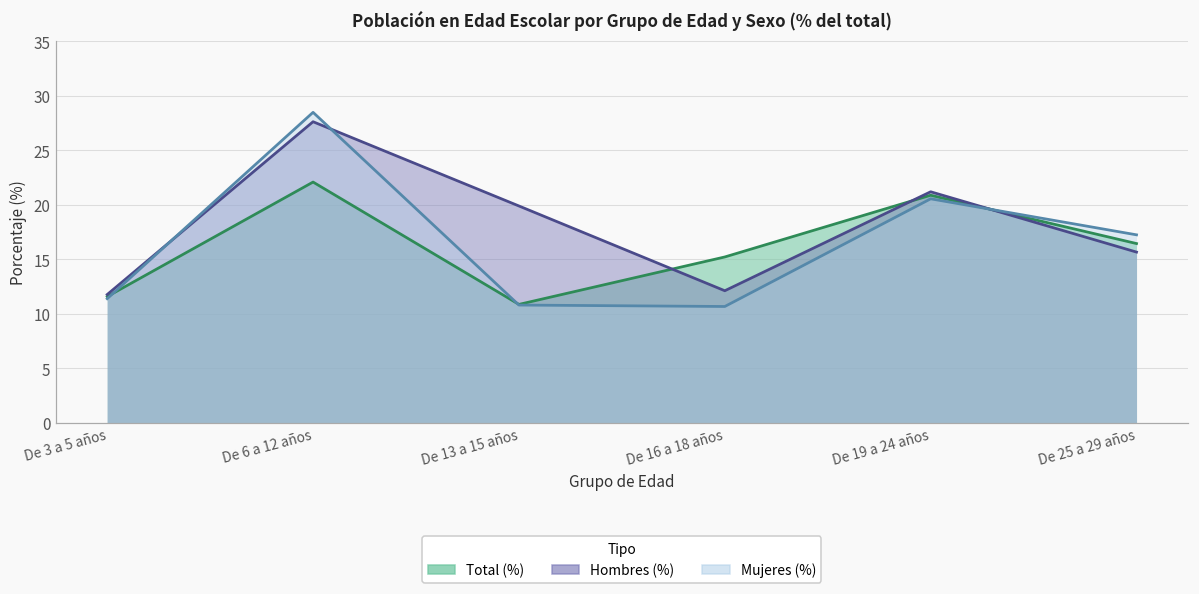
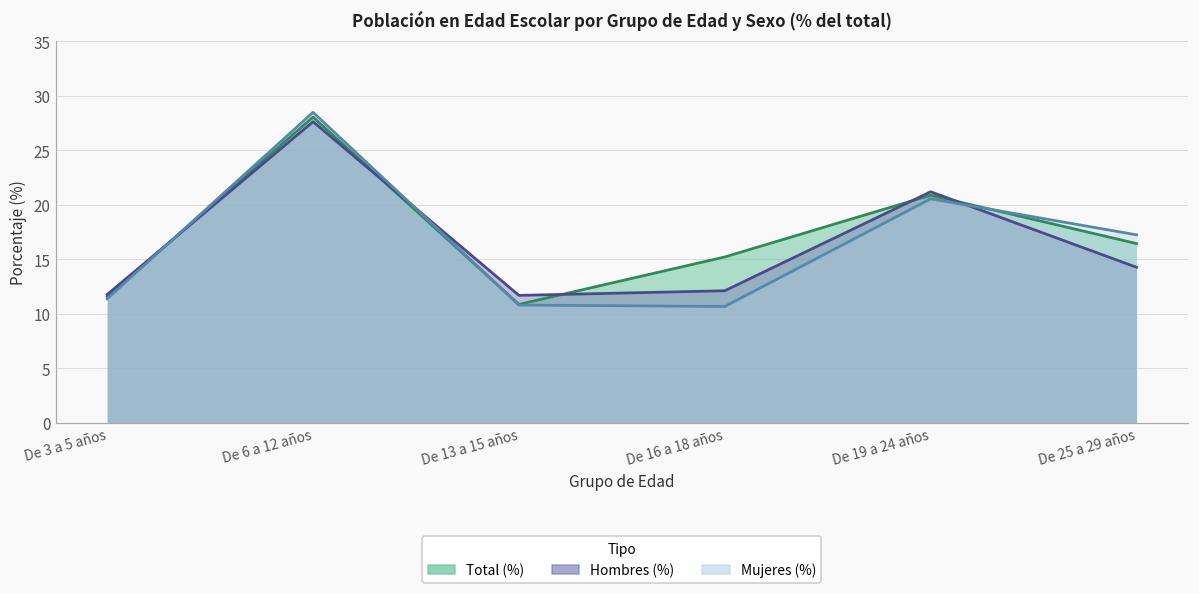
Total (%), De 6 a 12 años: 22 -> 28
Hombres (%), De 13 a 15 años: 20 -> 12
Hombres (%), De 25 a 29 años: 16 -> 14
